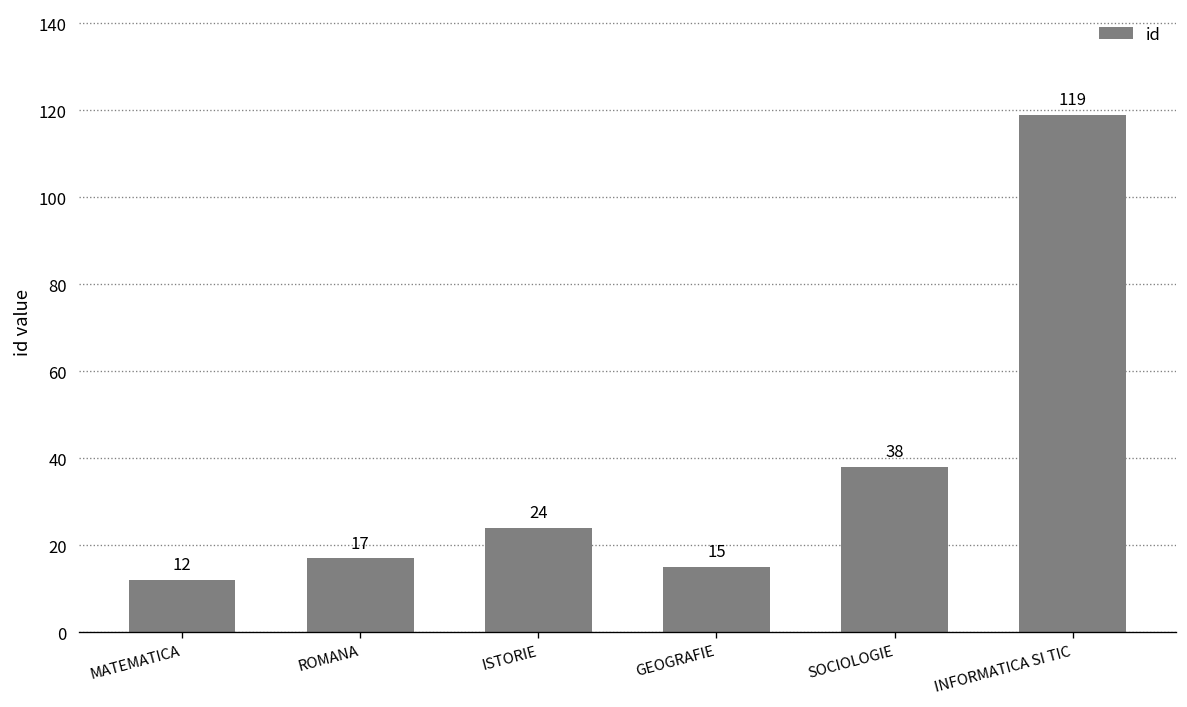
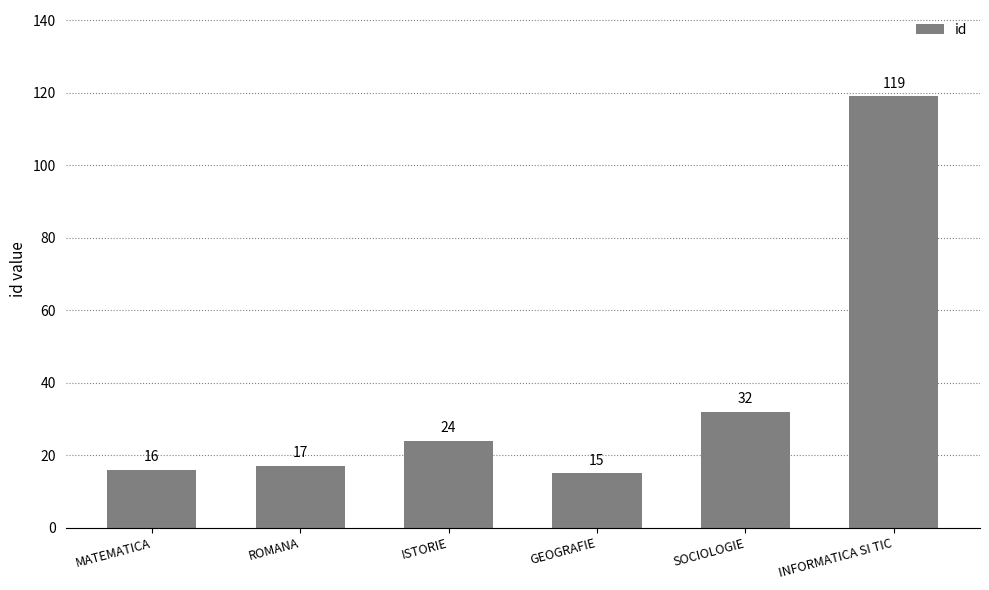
MATEMATICA: 12 -> 16
SOCIOLOGIE: 38 -> 32
